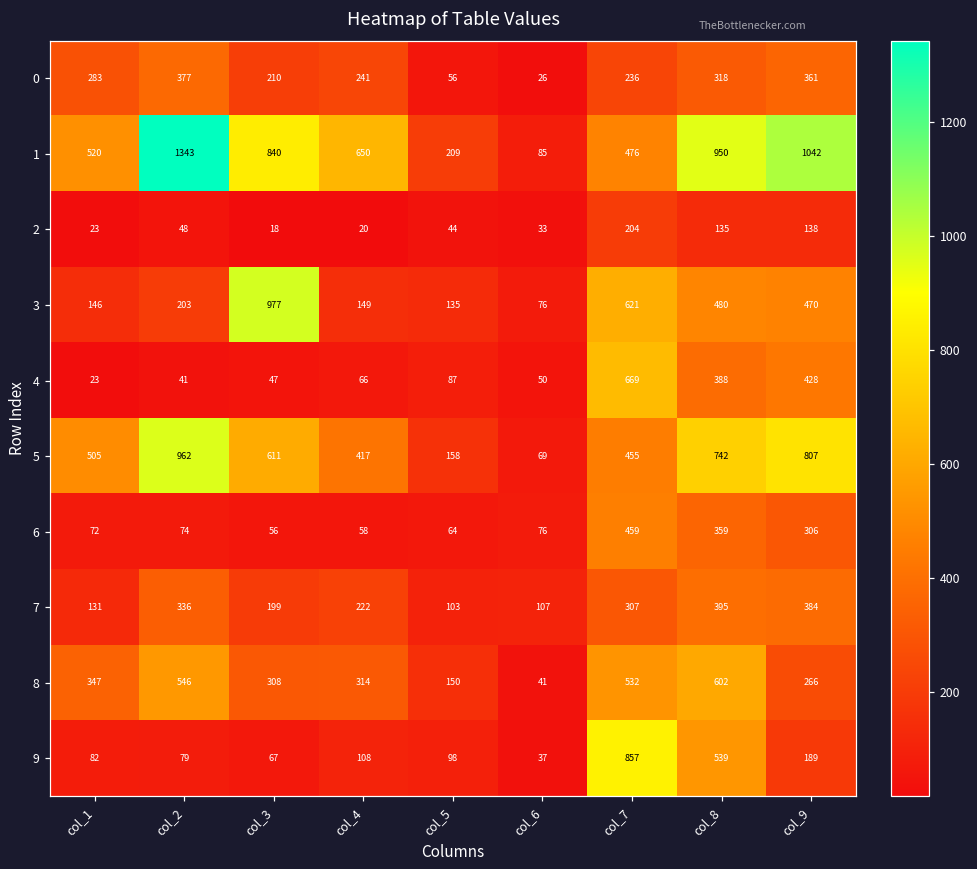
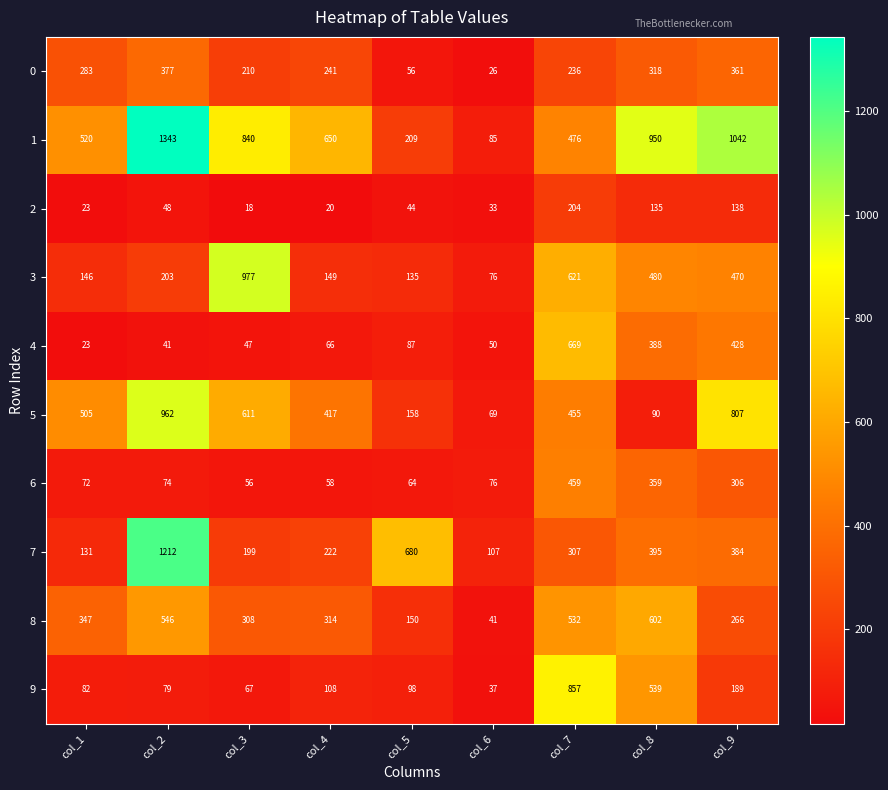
5, col_8: 742 -> 90
7, col_2: 336 -> 1212
7, col_5: 103 -> 680
